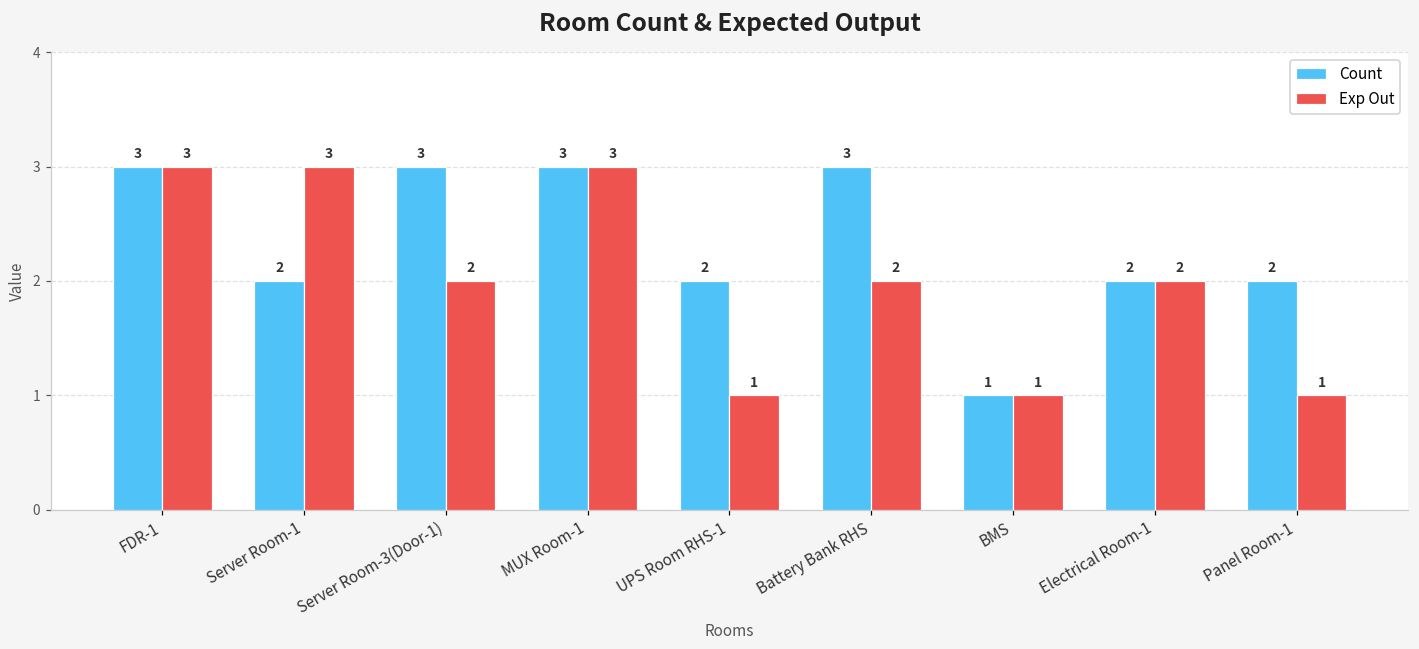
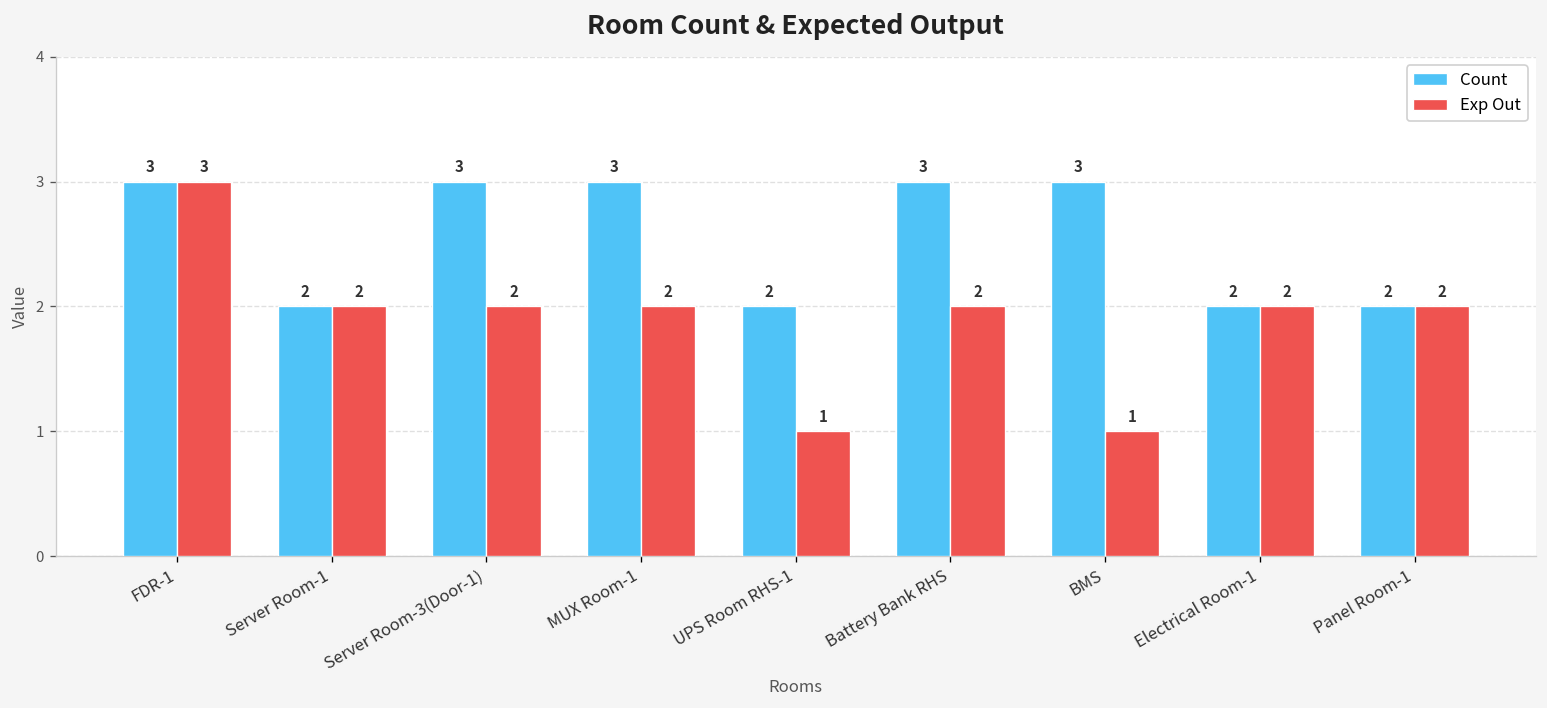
Exp Out, Server Room-1: 3 -> 2
Exp Out, MUX Room-1: 3 -> 2
Count, BMS: 1 -> 3
Exp Out, Panel Room-1: 1 -> 2
